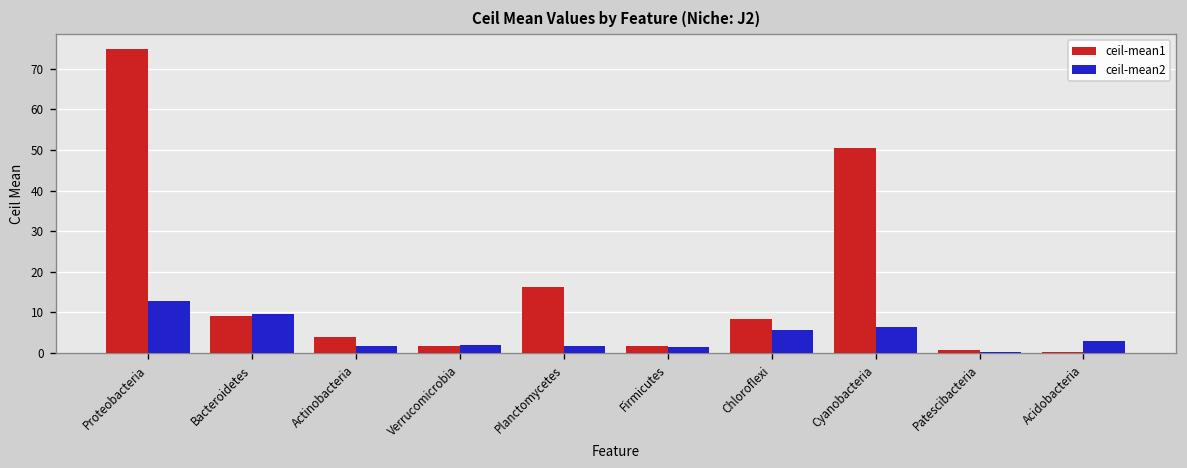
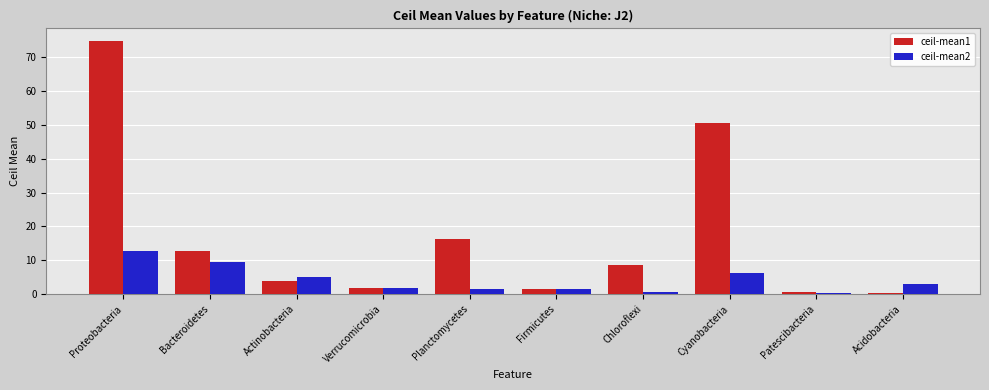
ceil-mean1, Bacteroidetes: 9 -> 13
ceil-mean2, Actinobacteria: 2 -> 5
ceil-mean2, Chloroflexi: 6 -> 0
